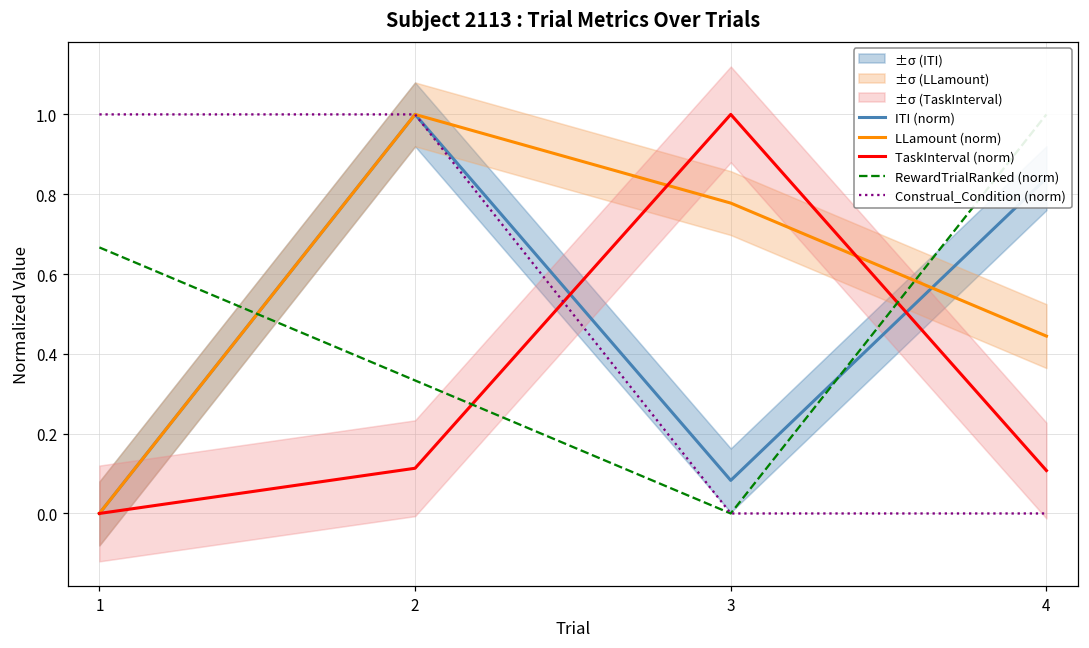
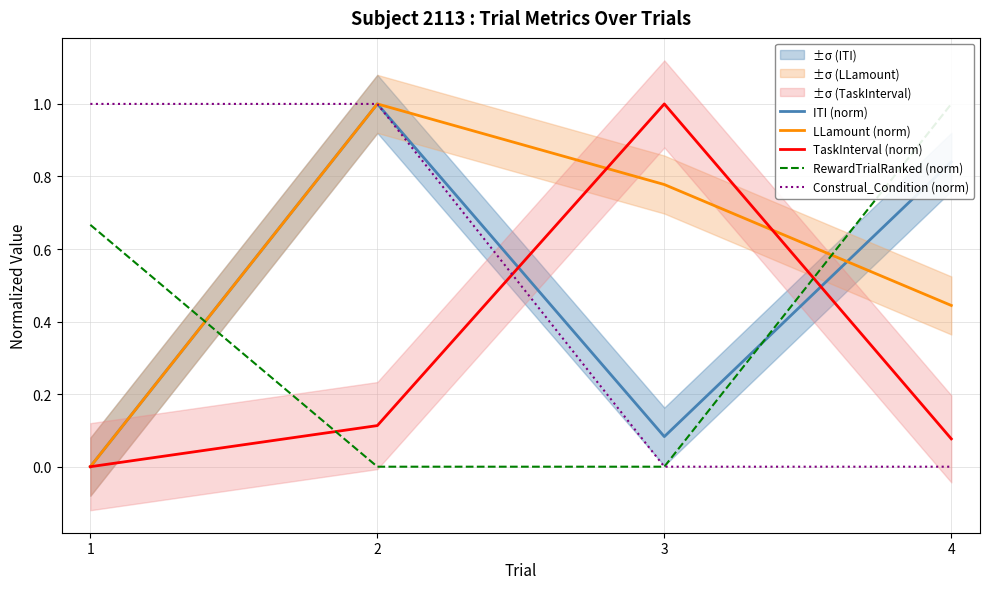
RewardTrialRanked (norm), 2: 0.33 -> 0.00
TaskInterval (norm), 4: 0.11 -> 0.08
